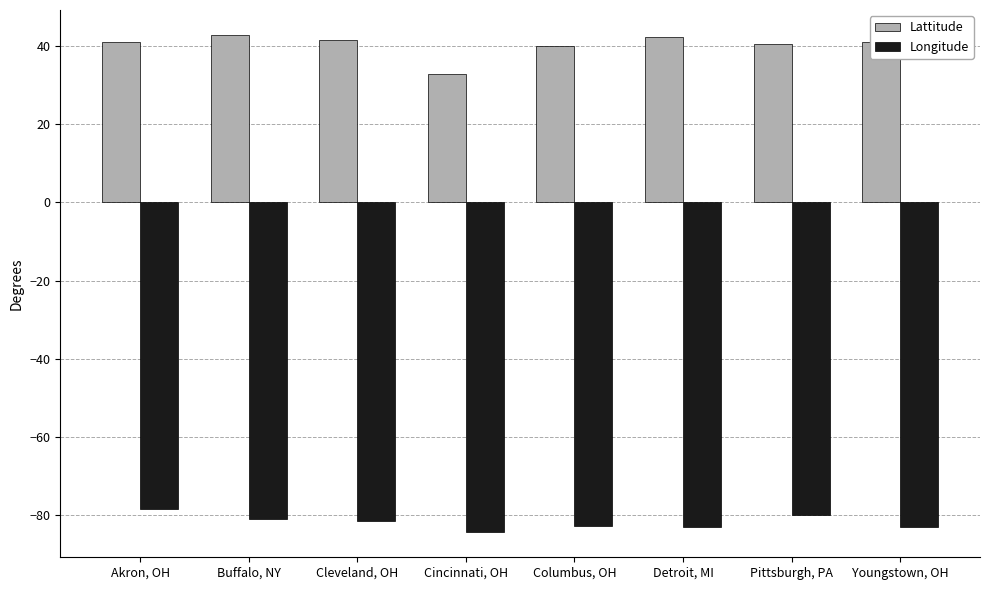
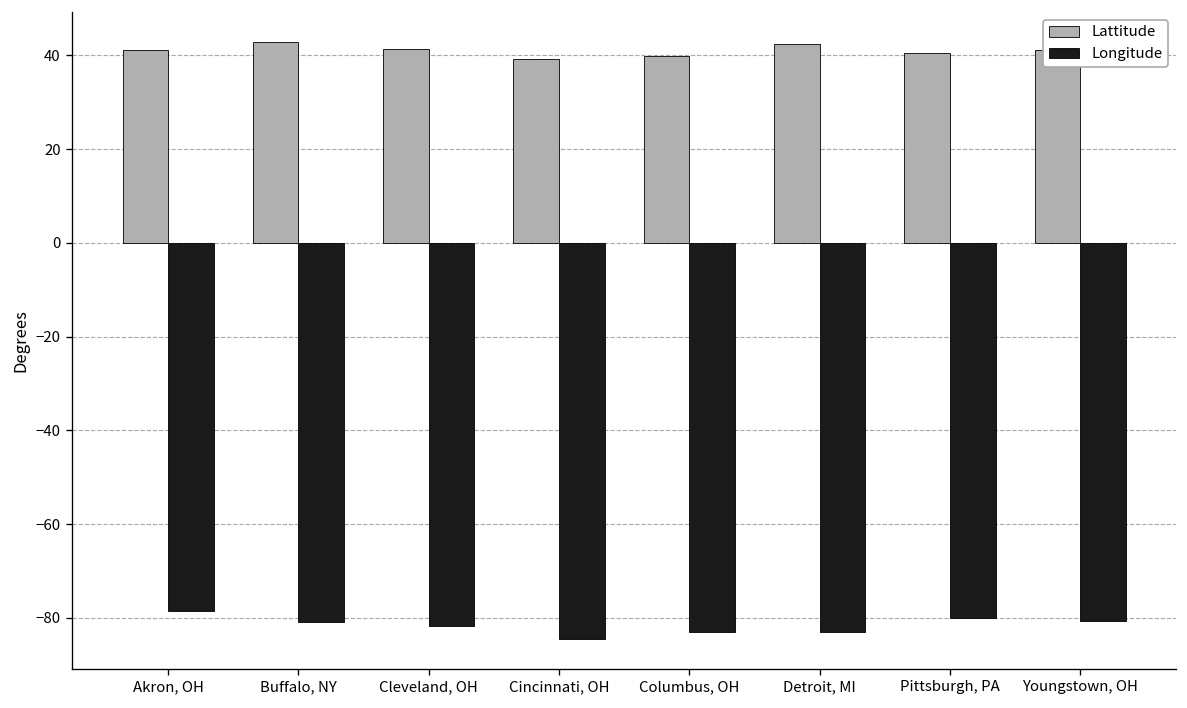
Lattitude, Cincinnati, OH: 33 -> 39
Longitude, Youngstown, OH: -83 -> -81
